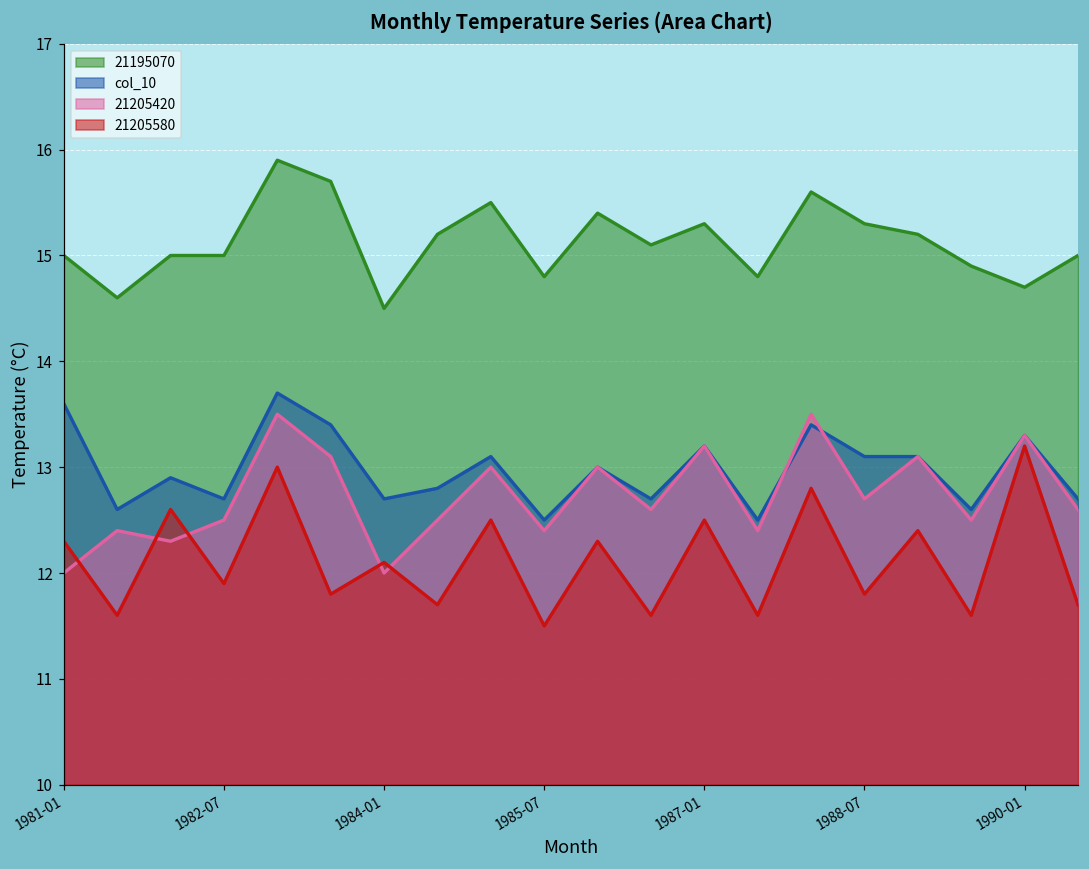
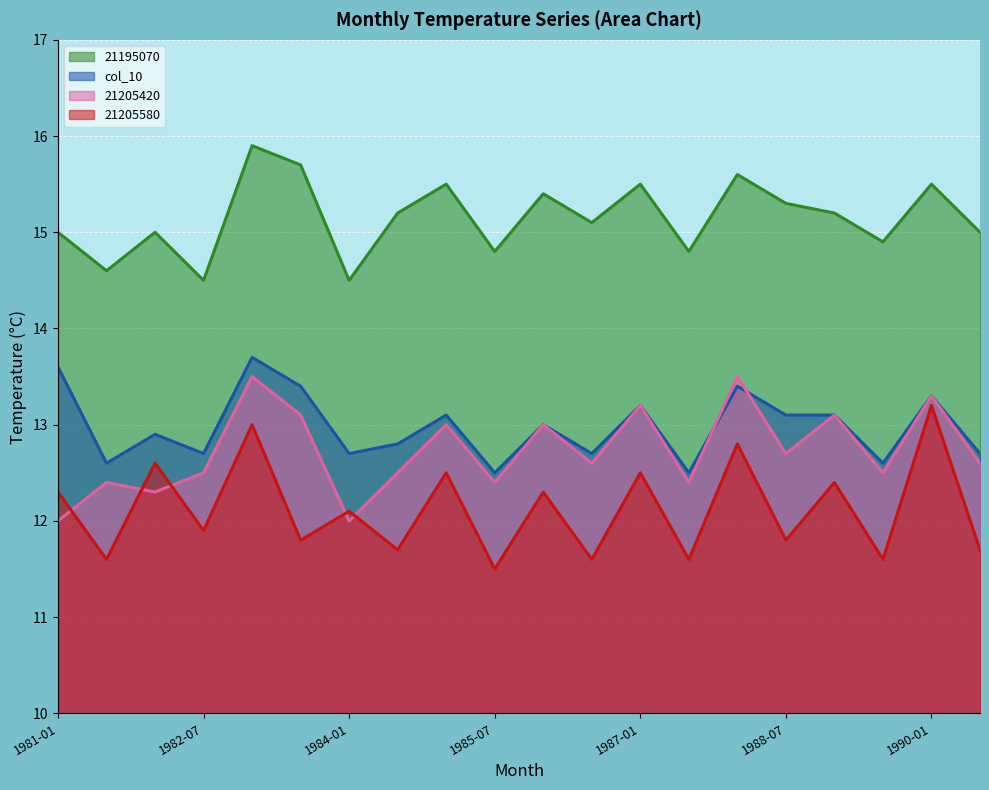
21195070, 1982-07: 15.0 -> 14.5
21195070, 1987-01: 15.3 -> 15.5
21195070, 1990-01: 14.7 -> 15.5
